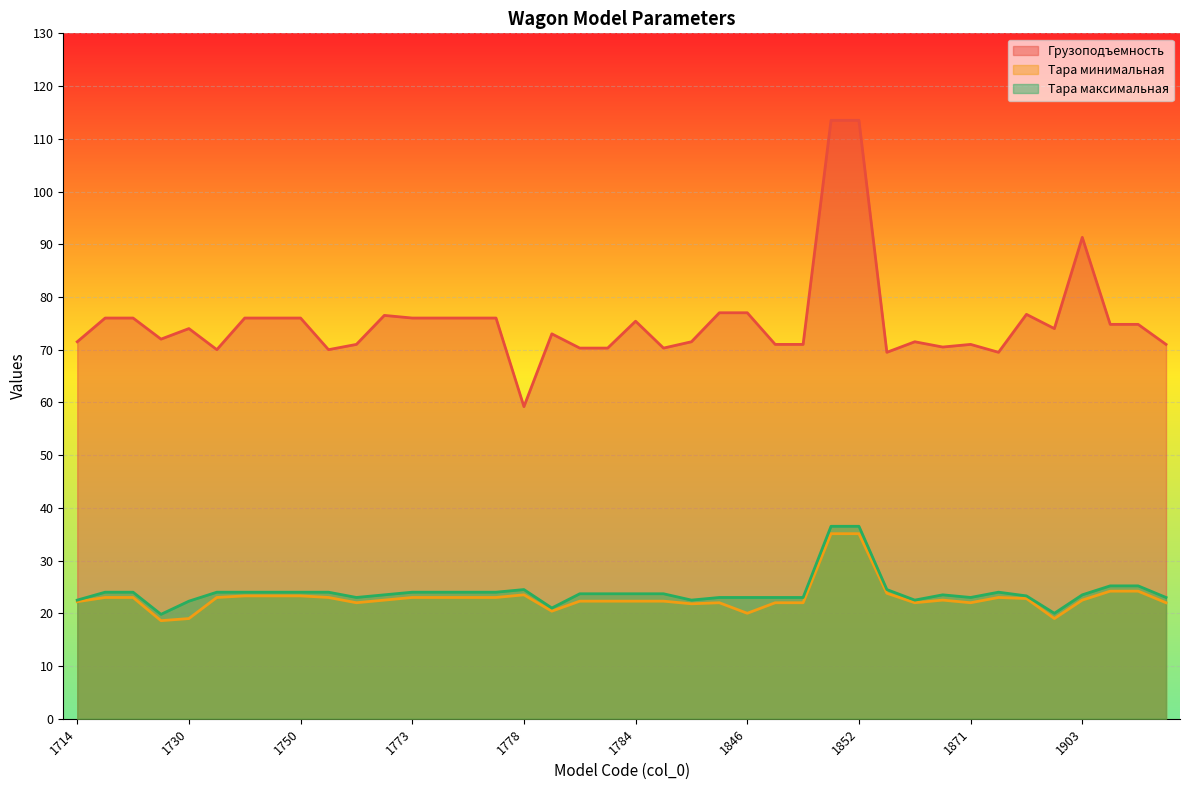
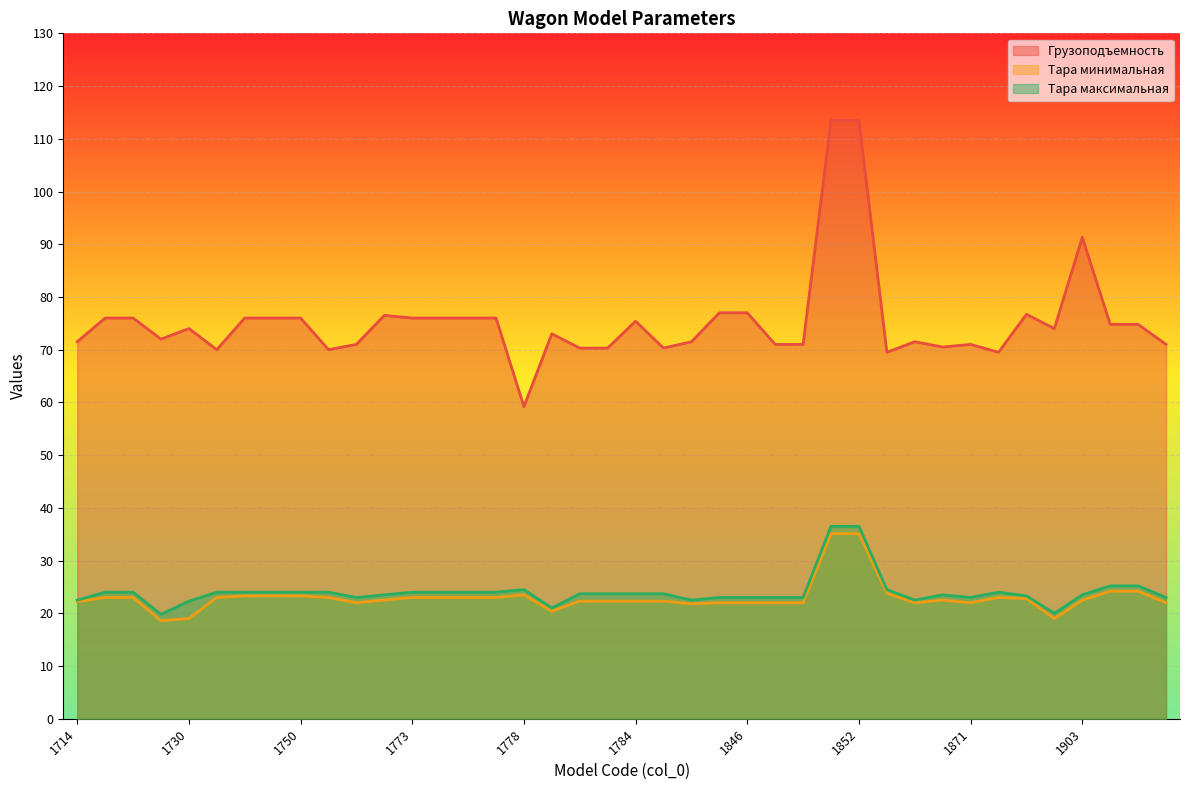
Тара минимальная, 1846: 20 -> 22
